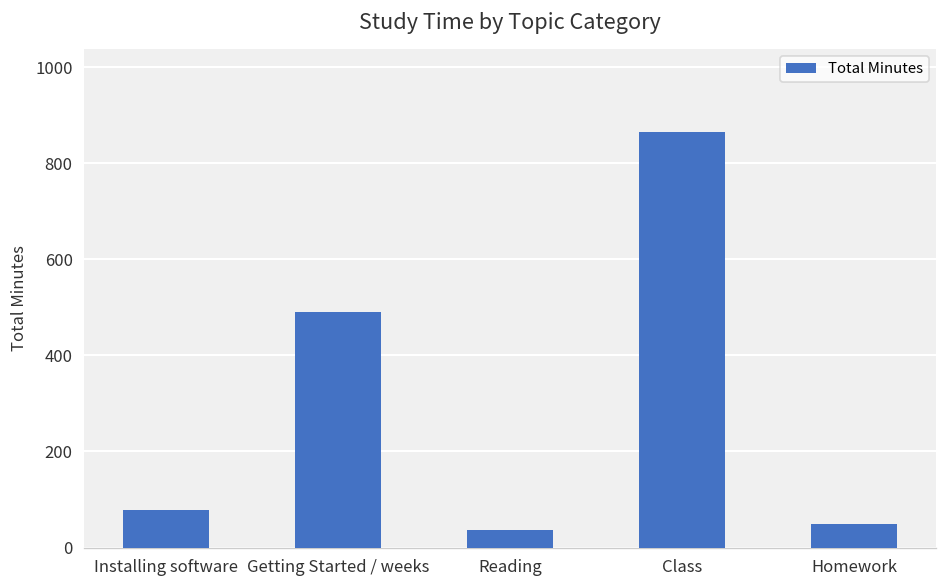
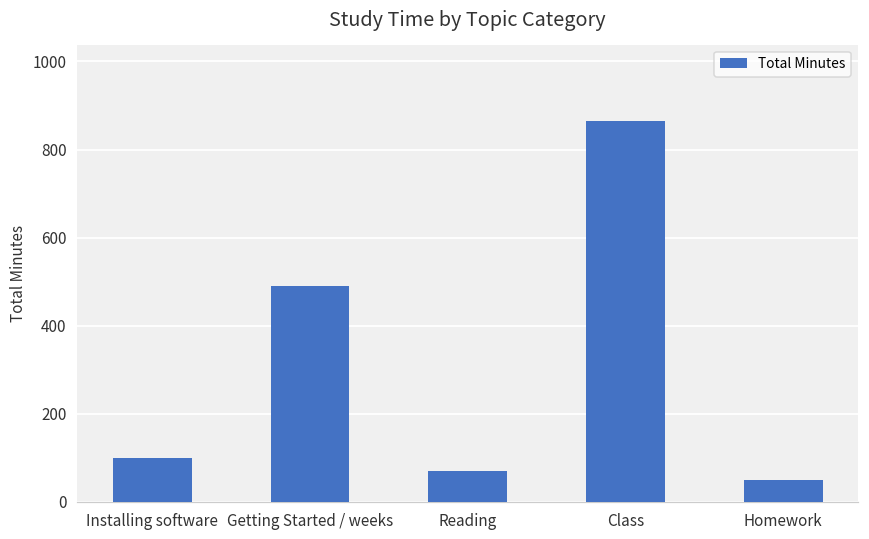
Installing software: 80 -> 100
Reading: 40 -> 70
